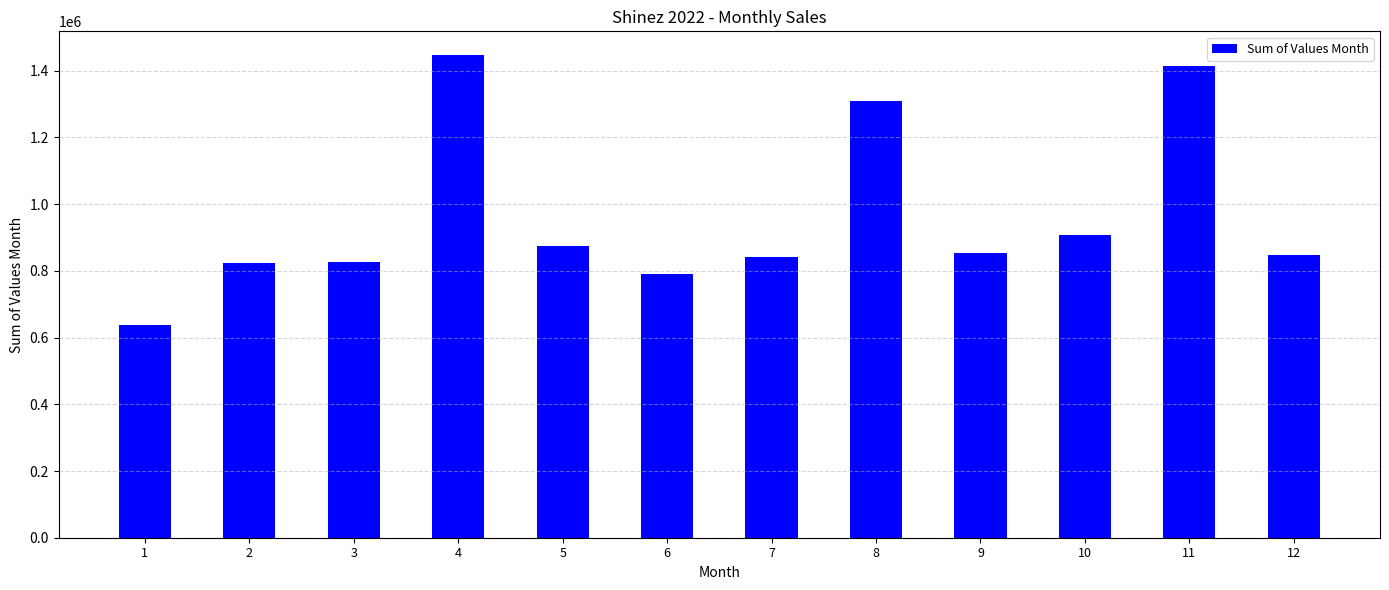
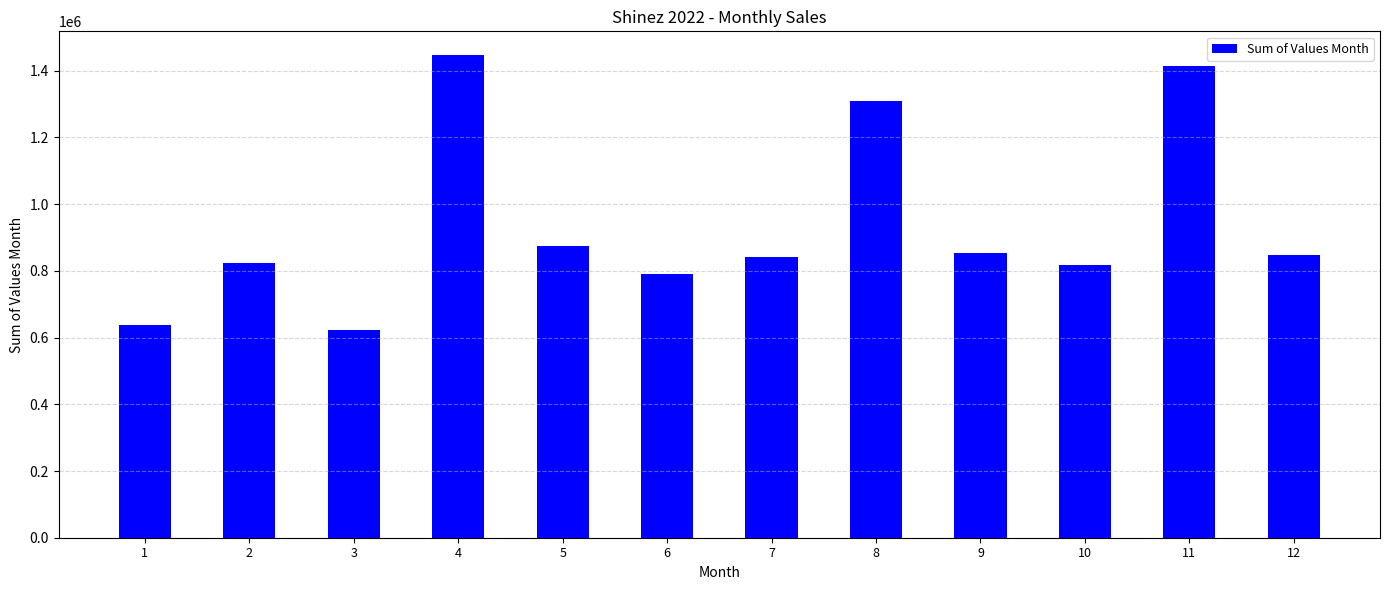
3: 830000 -> 620000
10: 910000 -> 820000
